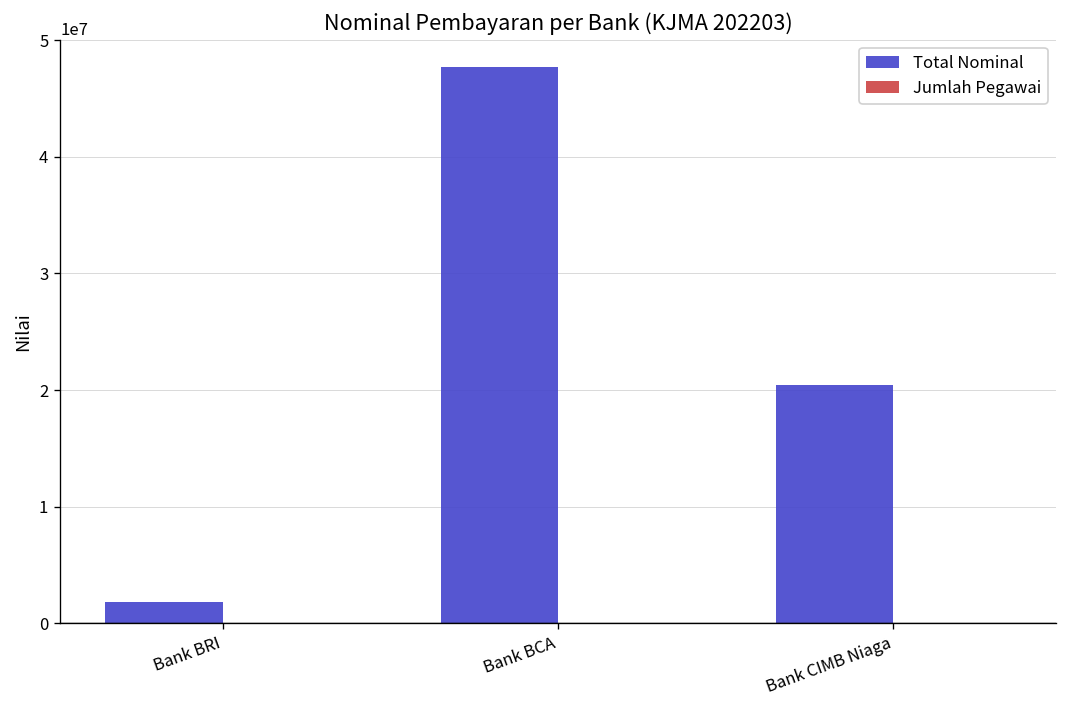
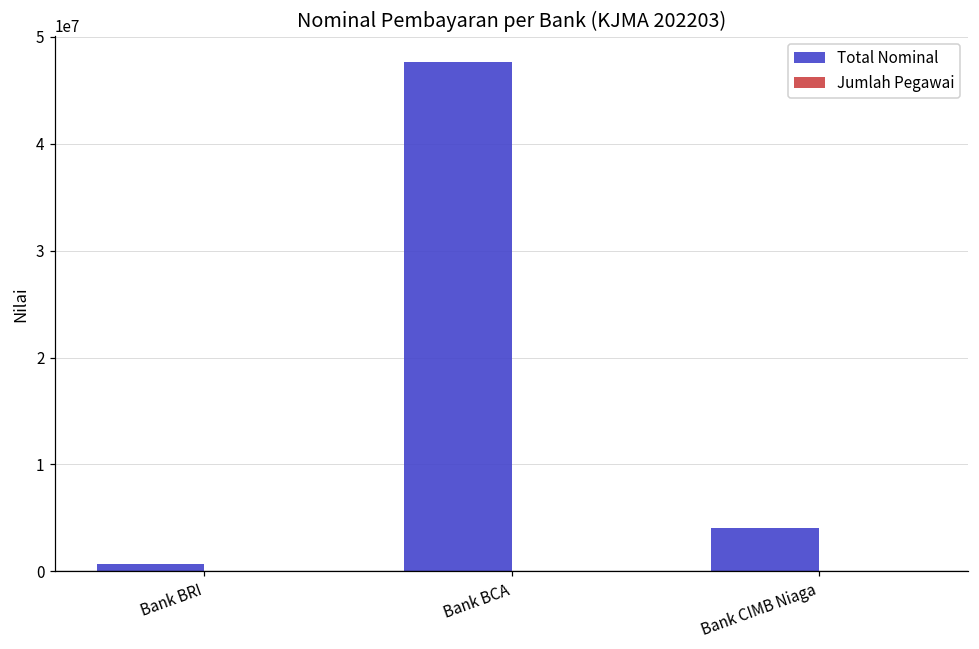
Total Nominal, Bank BRI: 2000000 -> 1000000
Total Nominal, Bank CIMB Niaga: 20000000 -> 4000000
